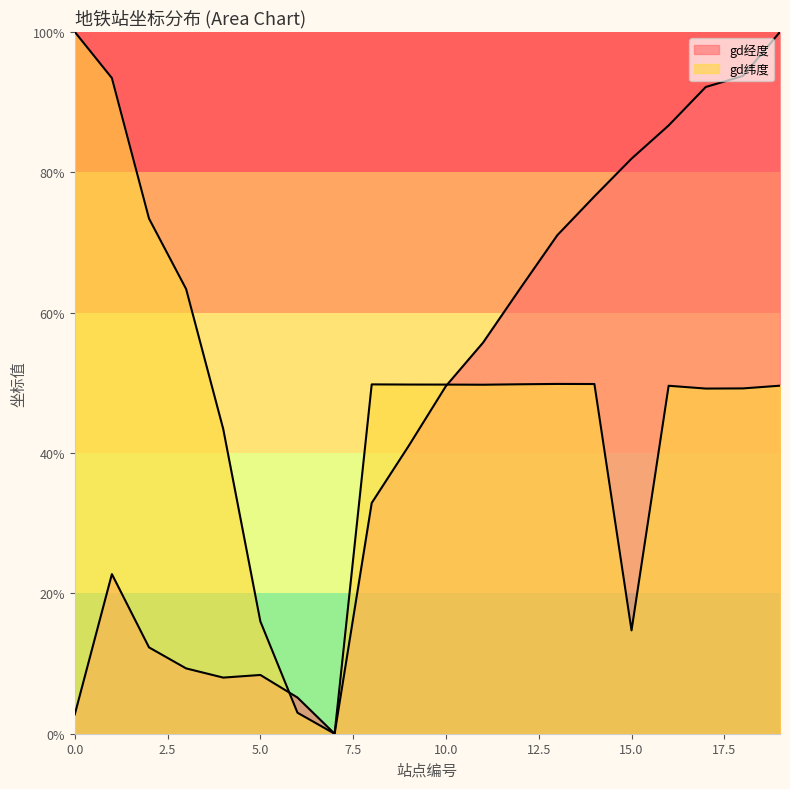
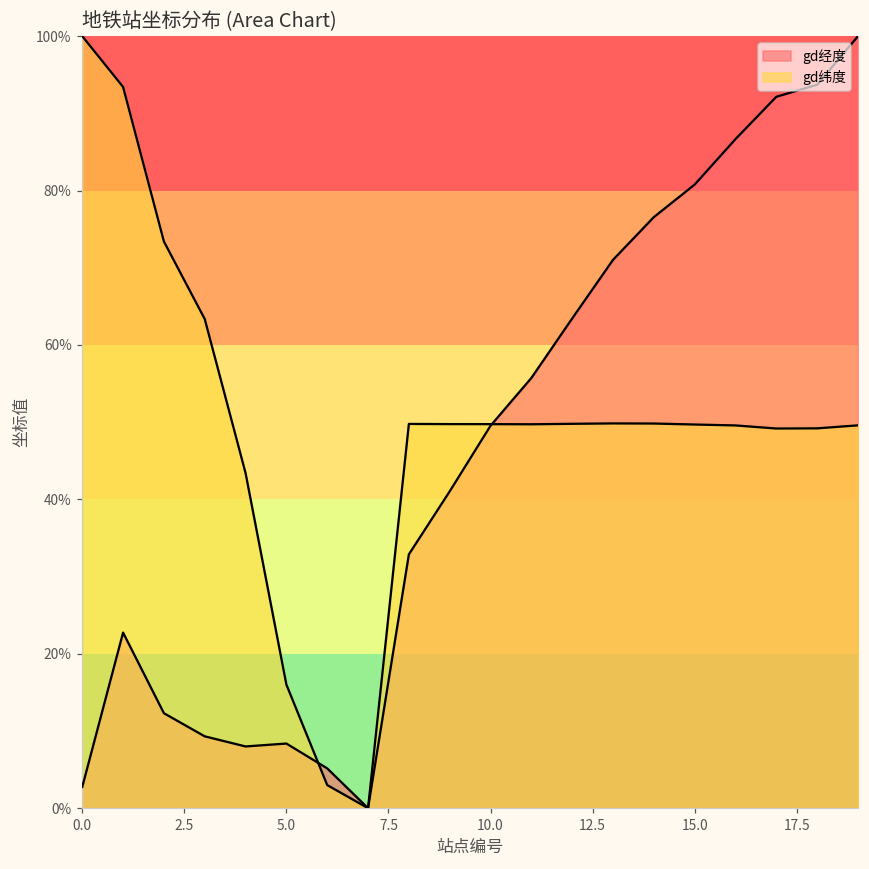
gd经度, 15.0: 82% -> 81%
gd纬度, 15.0: 15% -> 50%
